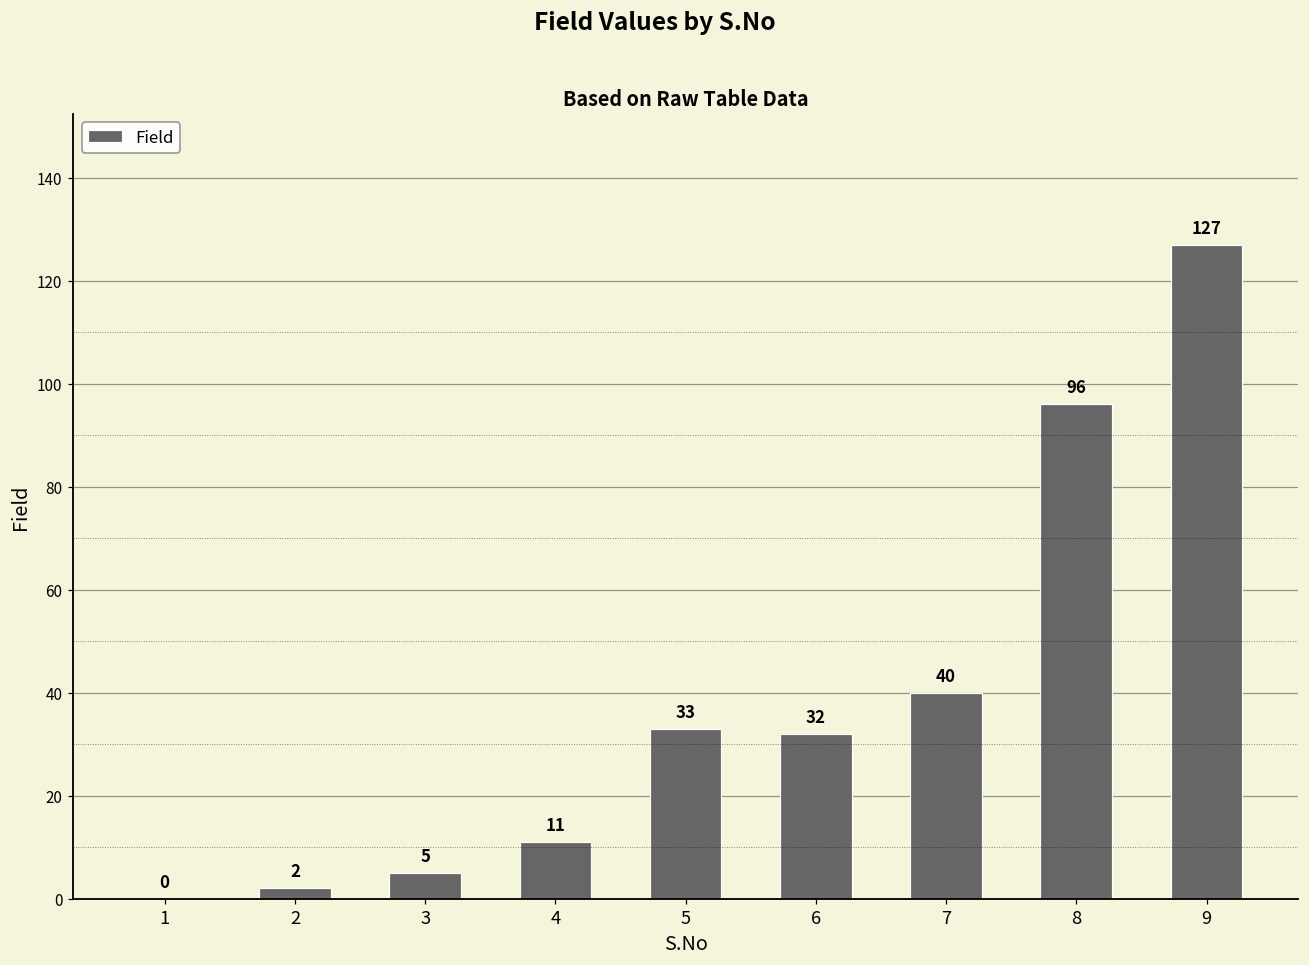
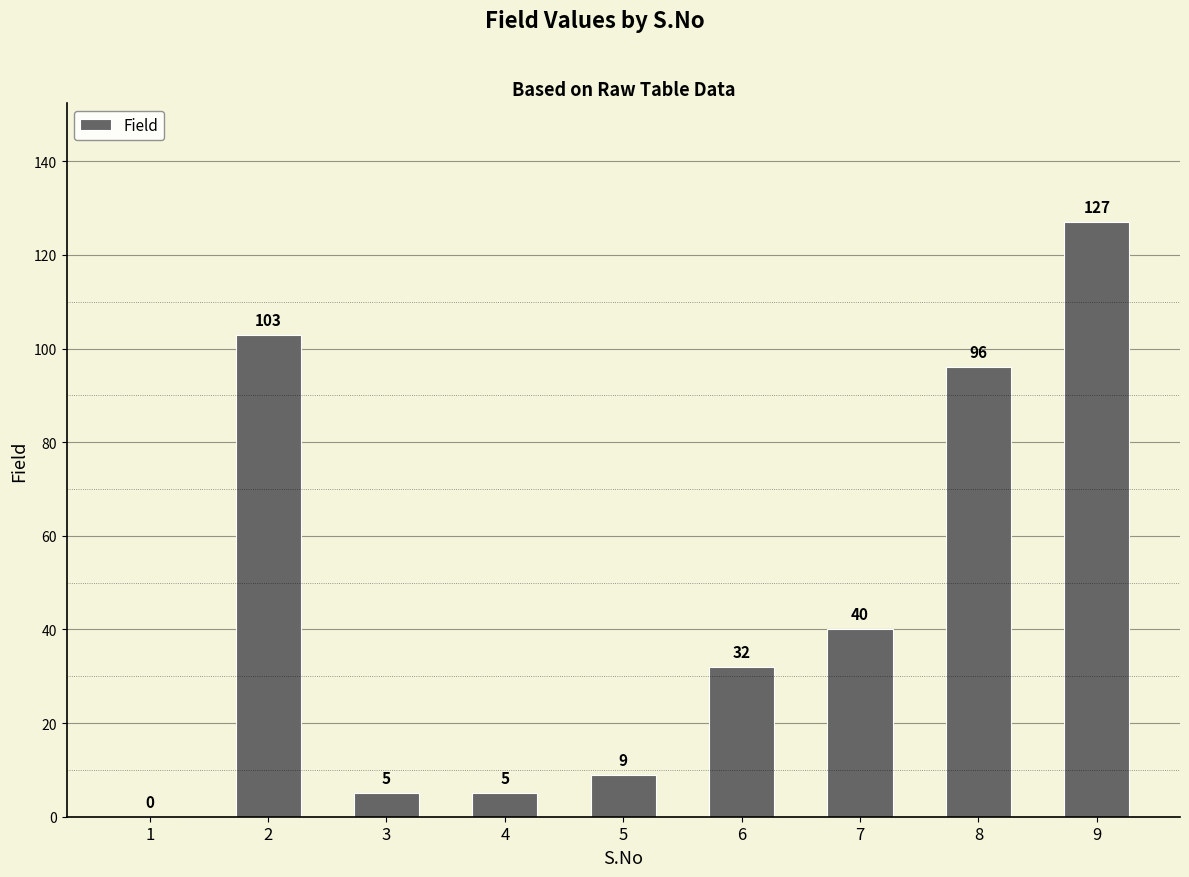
2: 2 -> 103
4: 11 -> 5
5: 33 -> 9
